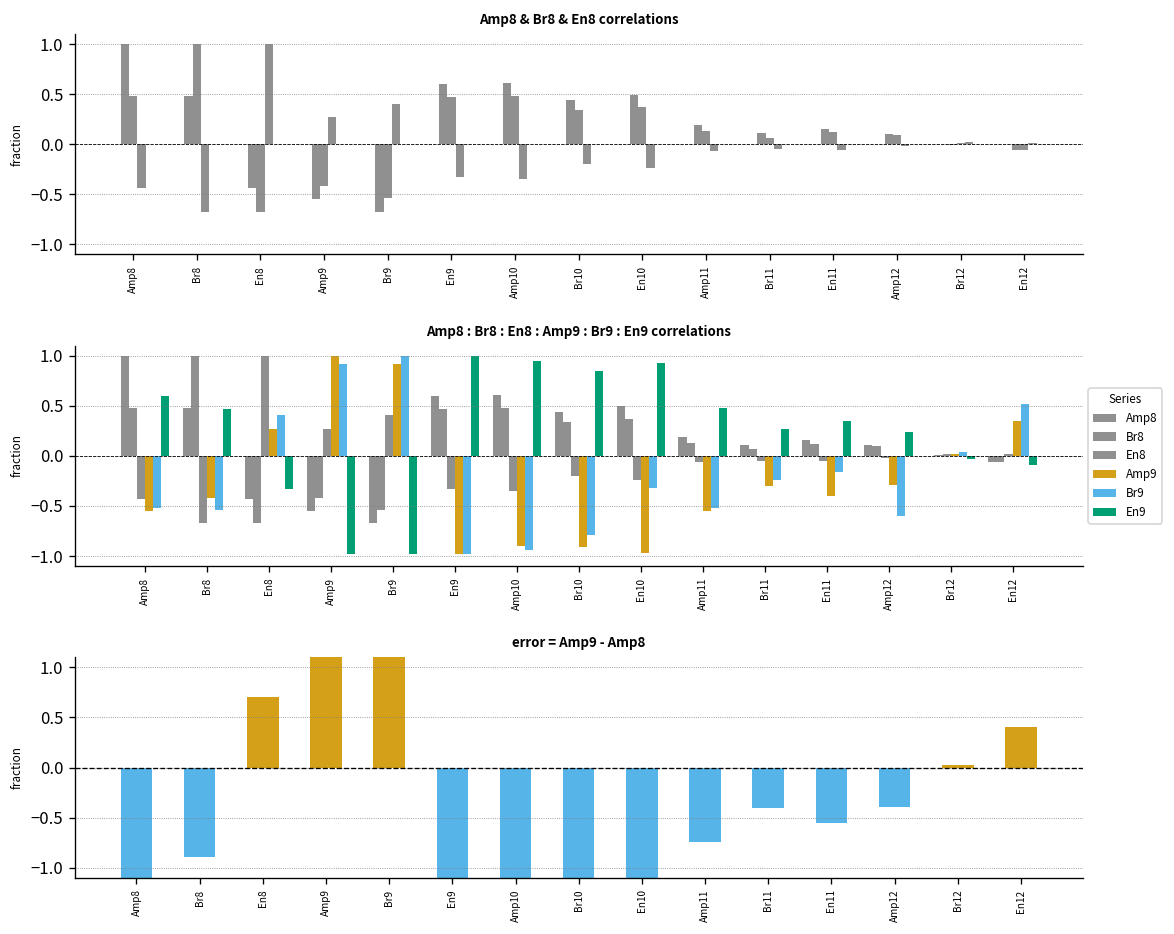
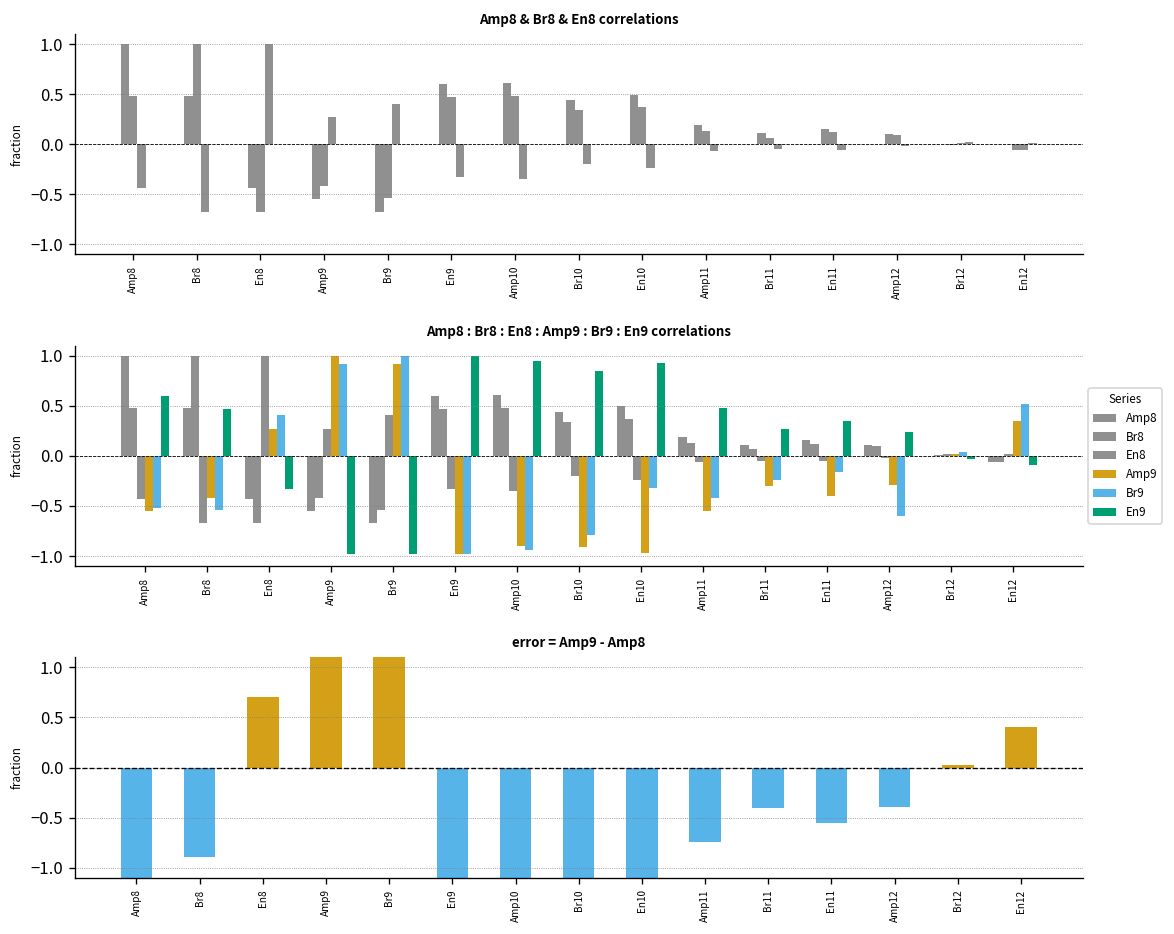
Amp8 : Br8 : En8 : Amp9 : Br9 : En9 correlations, Br9, Amp11: -0.5 -> -0.4
